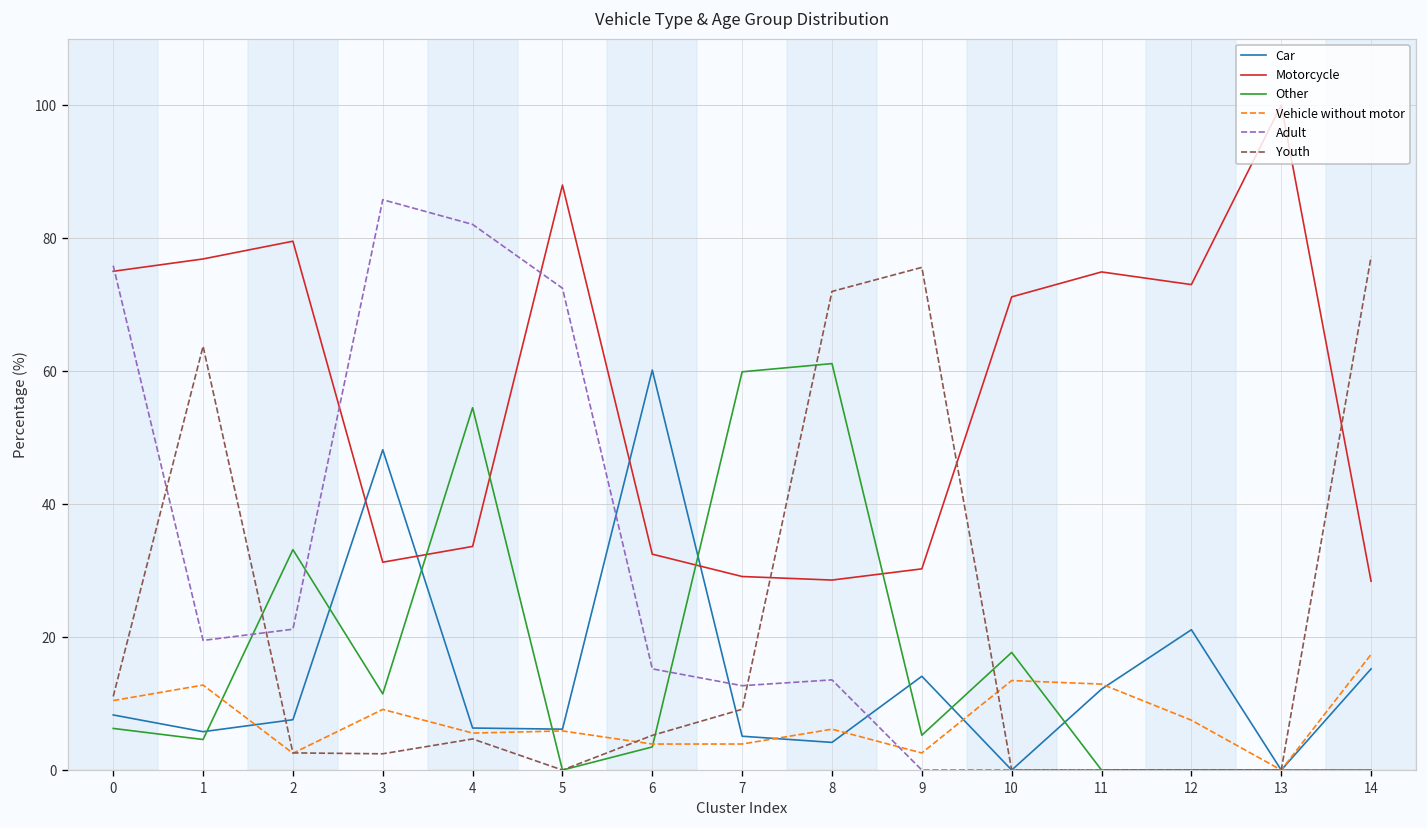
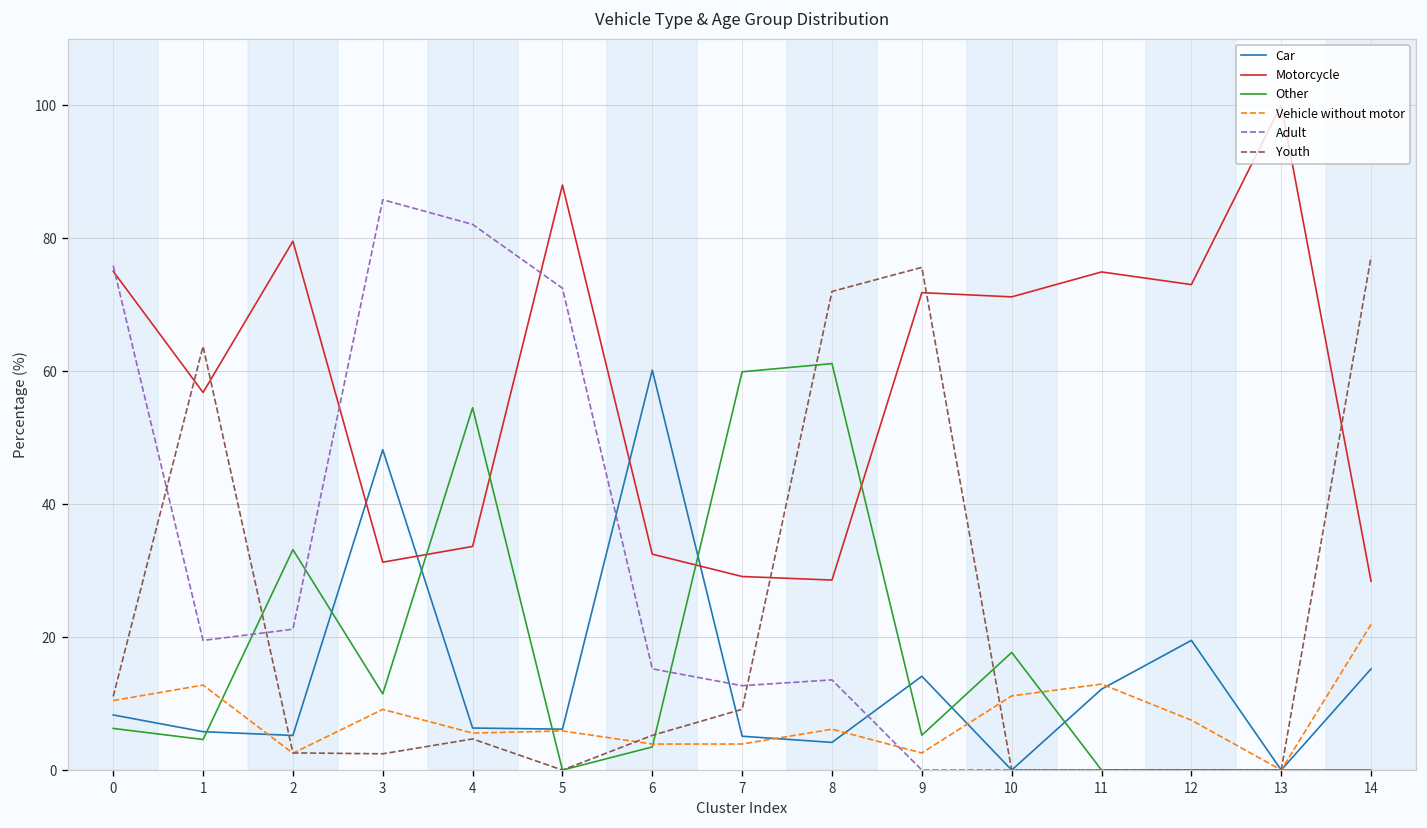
Motorcycle, 1: 77 -> 57
Car, 2: 8 -> 5
Motorcycle, 9: 30 -> 72
Vehicle without motor, 10: 13 -> 11
Car, 12: 21 -> 20
Vehicle without motor, 14: 17 -> 22
